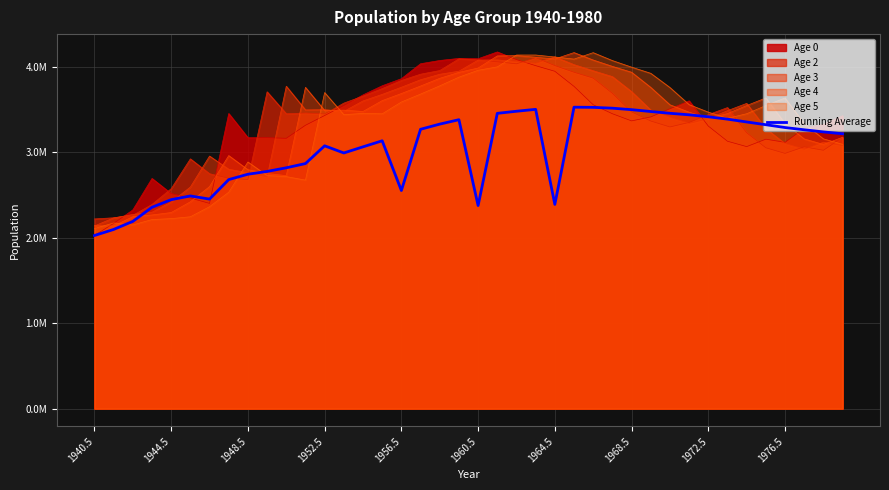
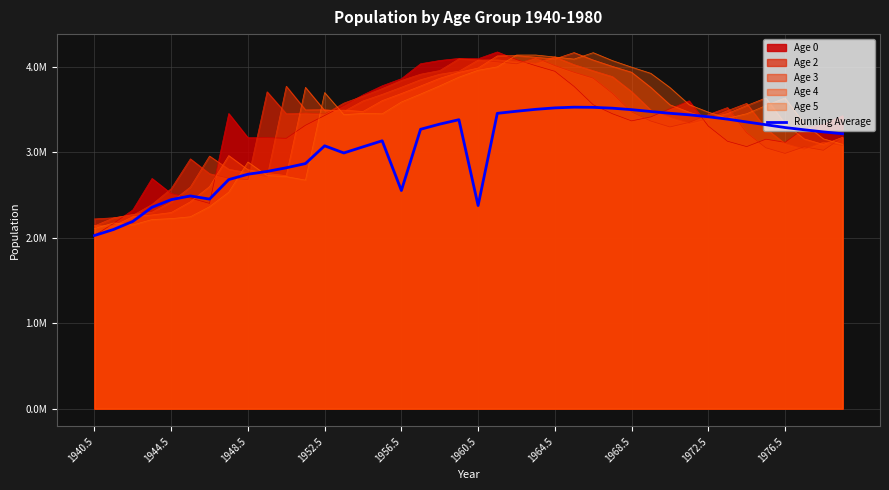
Running Average, 1964.5: 2400000 -> 3500000
